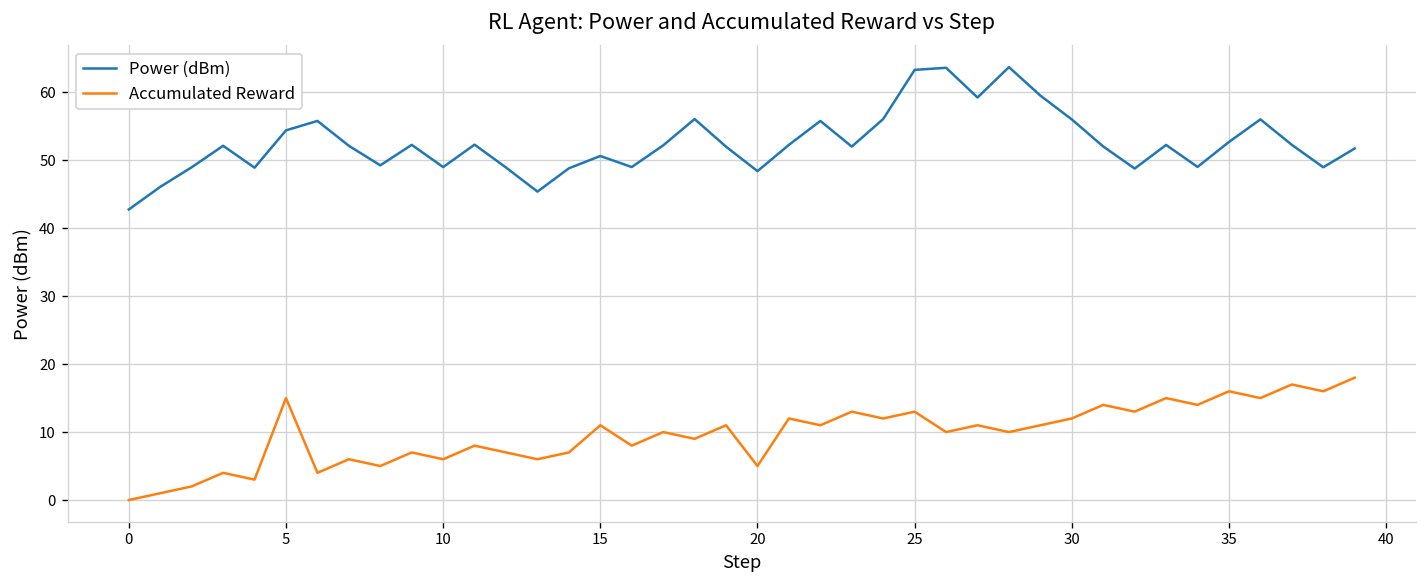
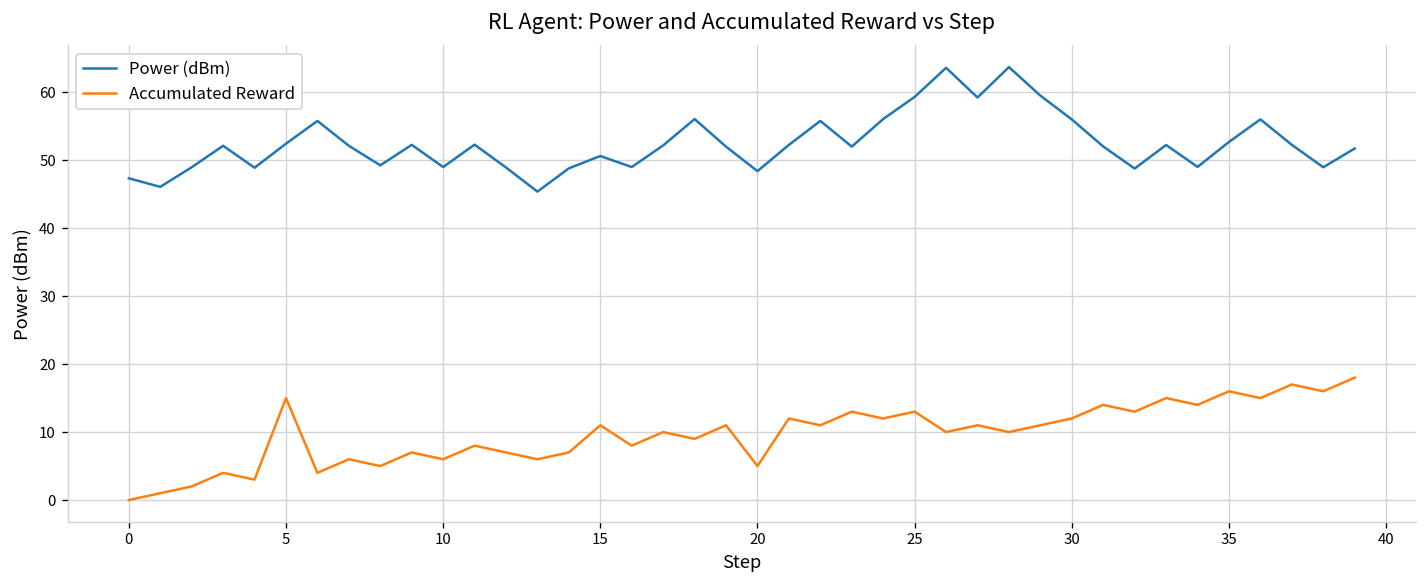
Power (dBm), 0: 43 -> 47
Power (dBm), 5: 54 -> 52
Power (dBm), 25: 63 -> 59
